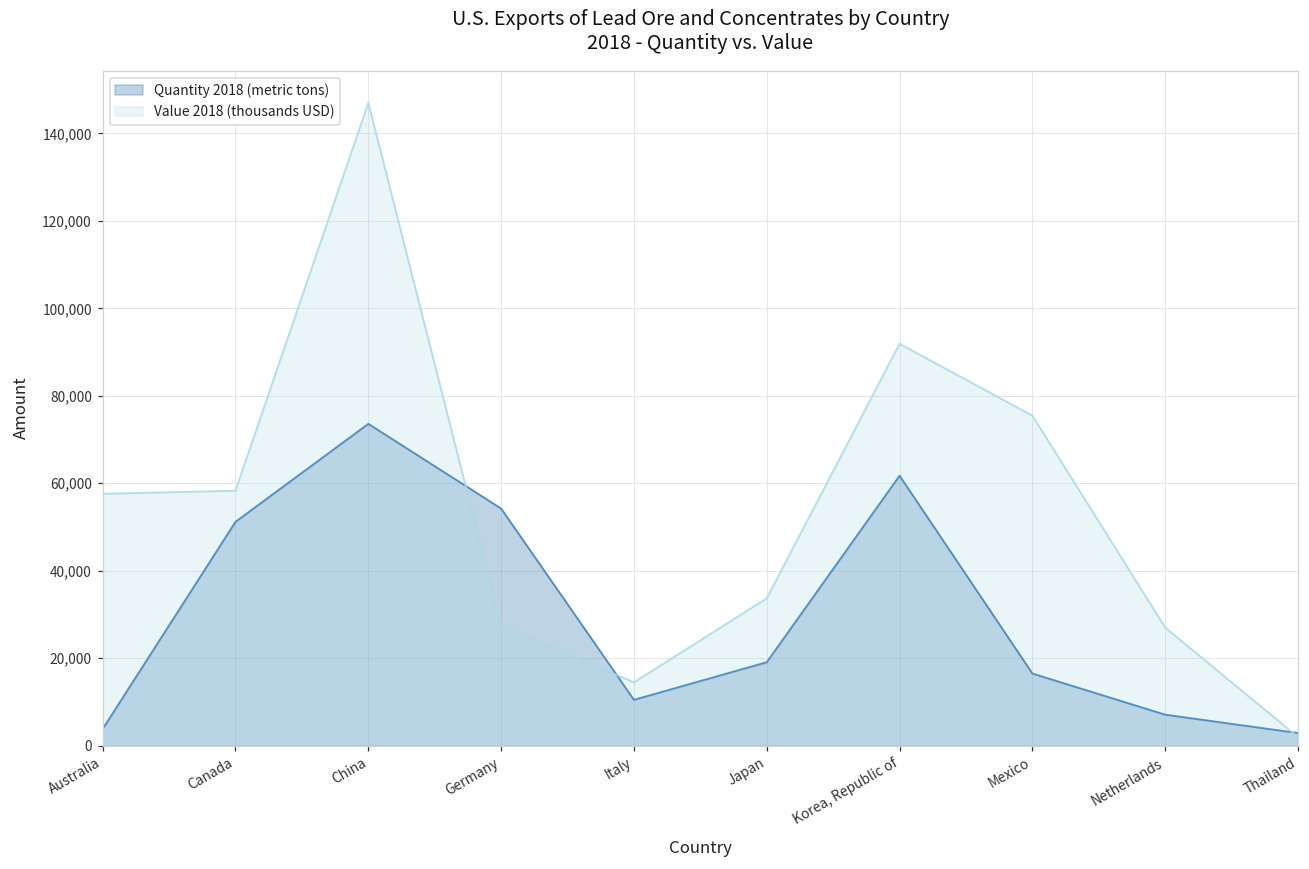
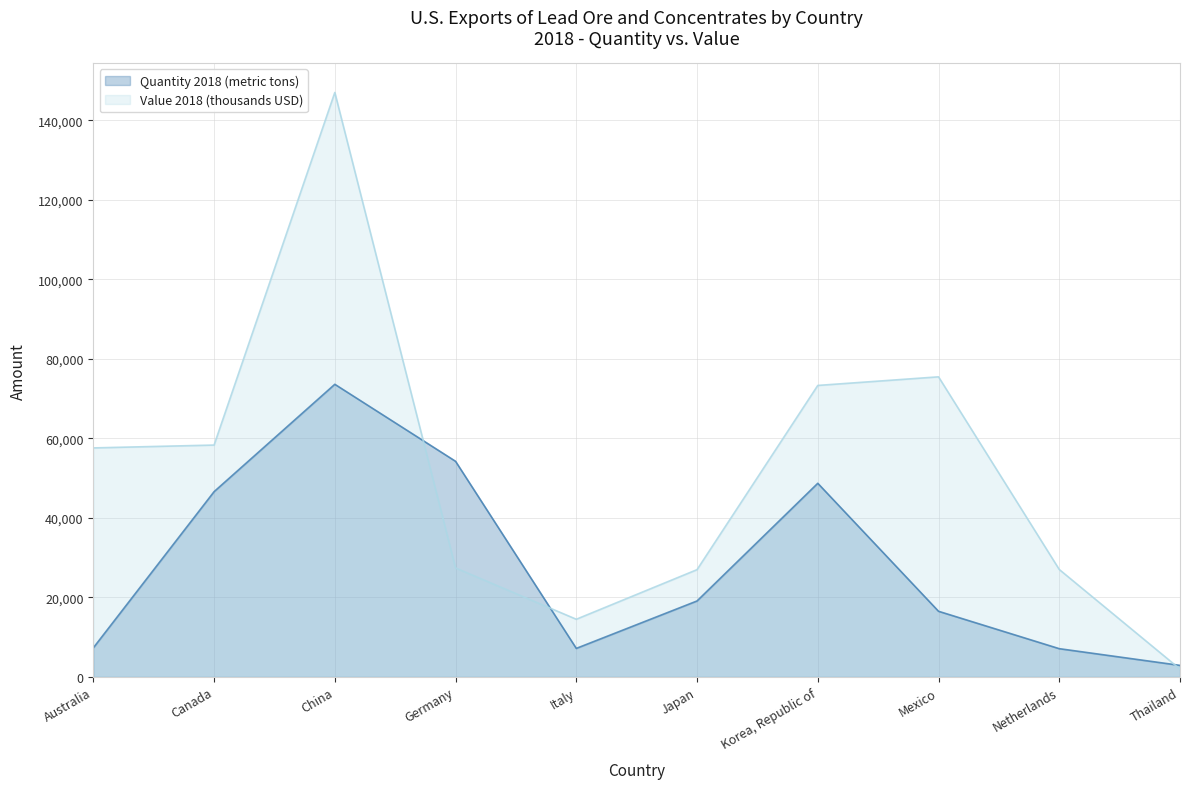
Quantity 2018 (metric tons), Australia: 4,000 -> 7,000
Quantity 2018 (metric tons), Canada: 51,000 -> 47,000
Quantity 2018 (metric tons), Italy: 10,000 -> 7,000
Value 2018 (thousands USD), Japan: 34,000 -> 27,000
Quantity 2018 (metric tons), Korea, Republic of: 62,000 -> 49,000
Value 2018 (thousands USD), Korea, Republic of: 92,000 -> 73,000
